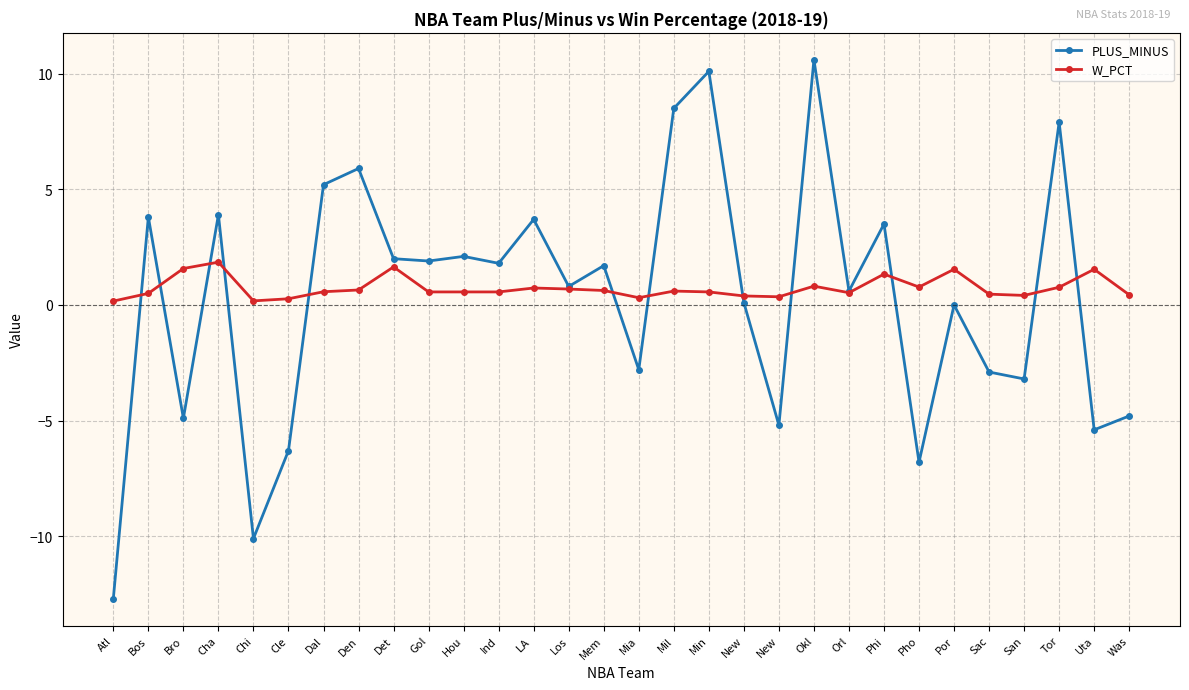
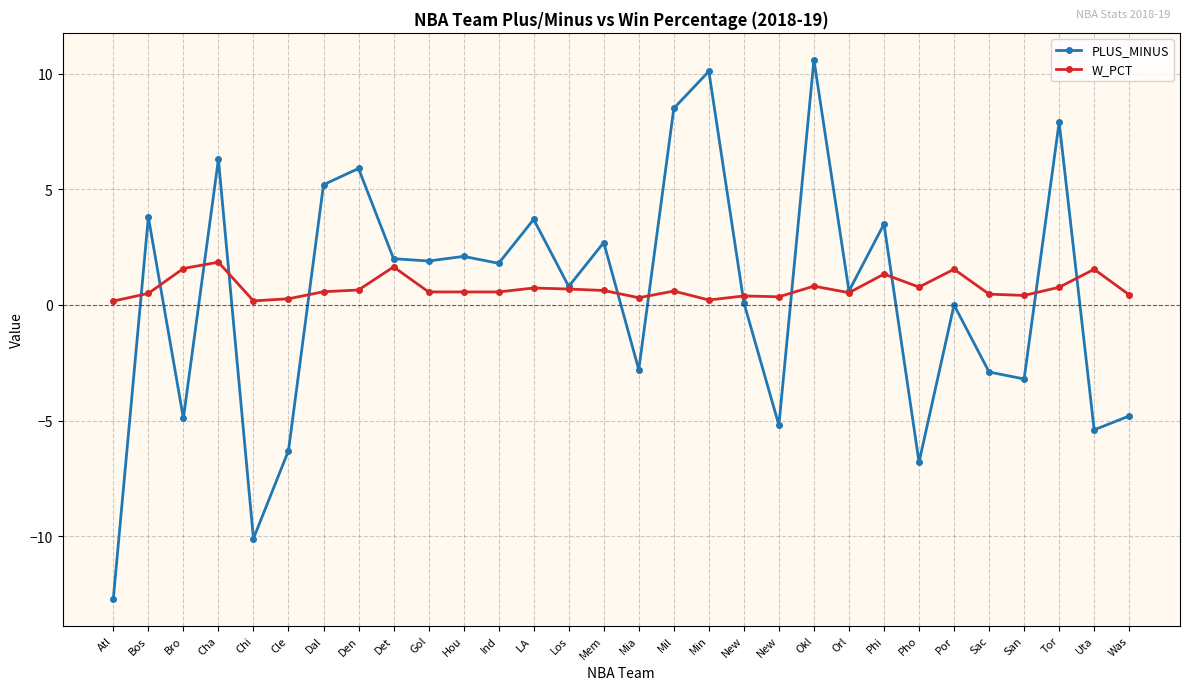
PLUS_MINUS, Cha: 3.9 -> 6.3
PLUS_MINUS, Mem: 1.7 -> 2.7
W_PCT, Min: 0.6 -> 0.2
